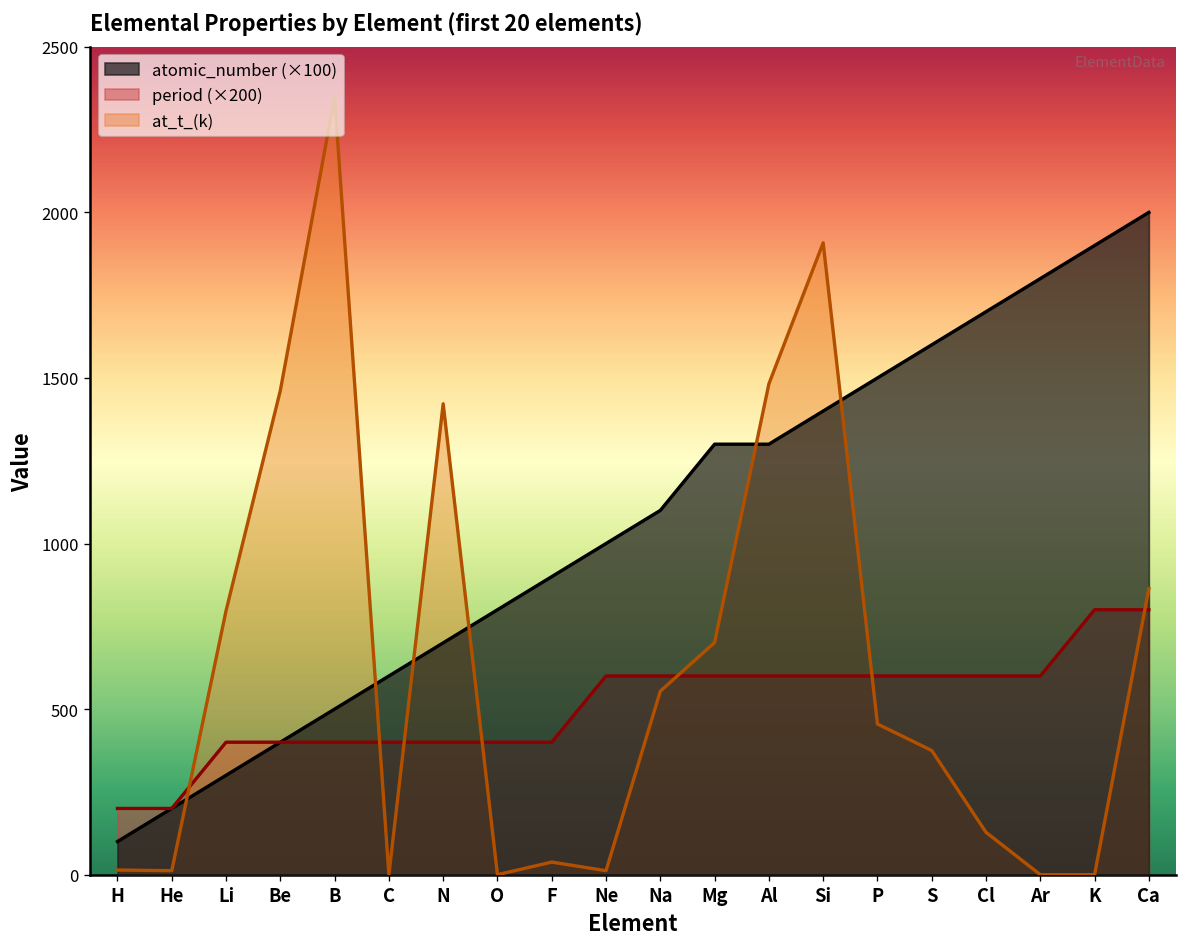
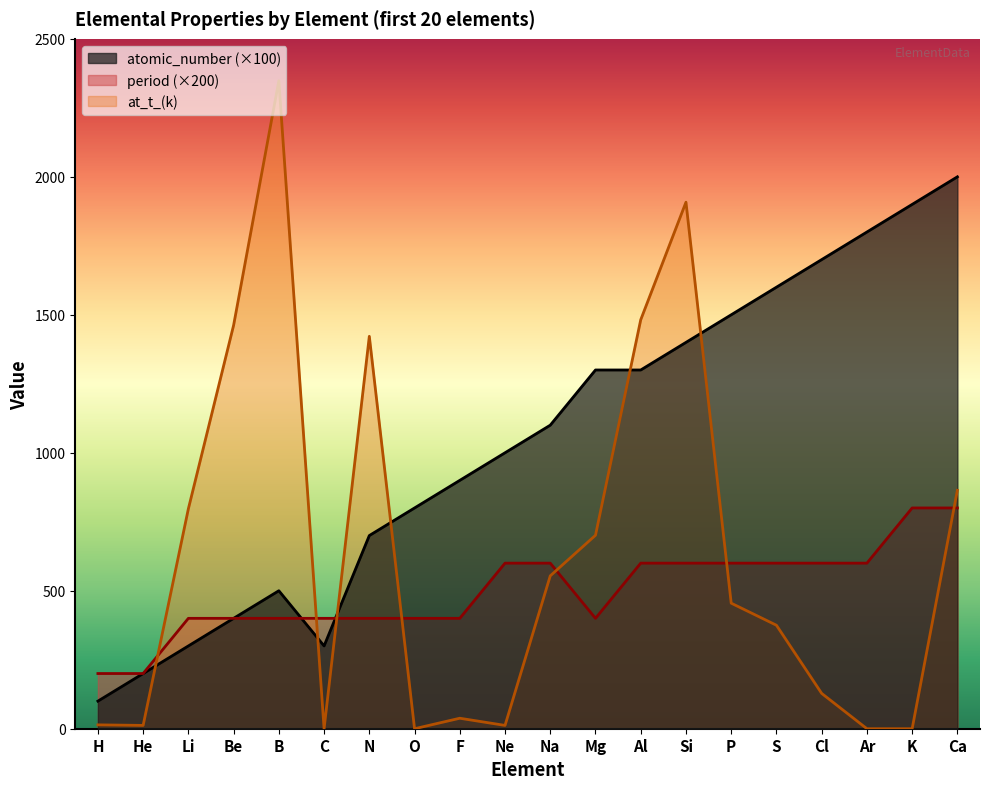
atomic_number (×100), C: 600 -> 300
period (×200), Mg: 600 -> 400
